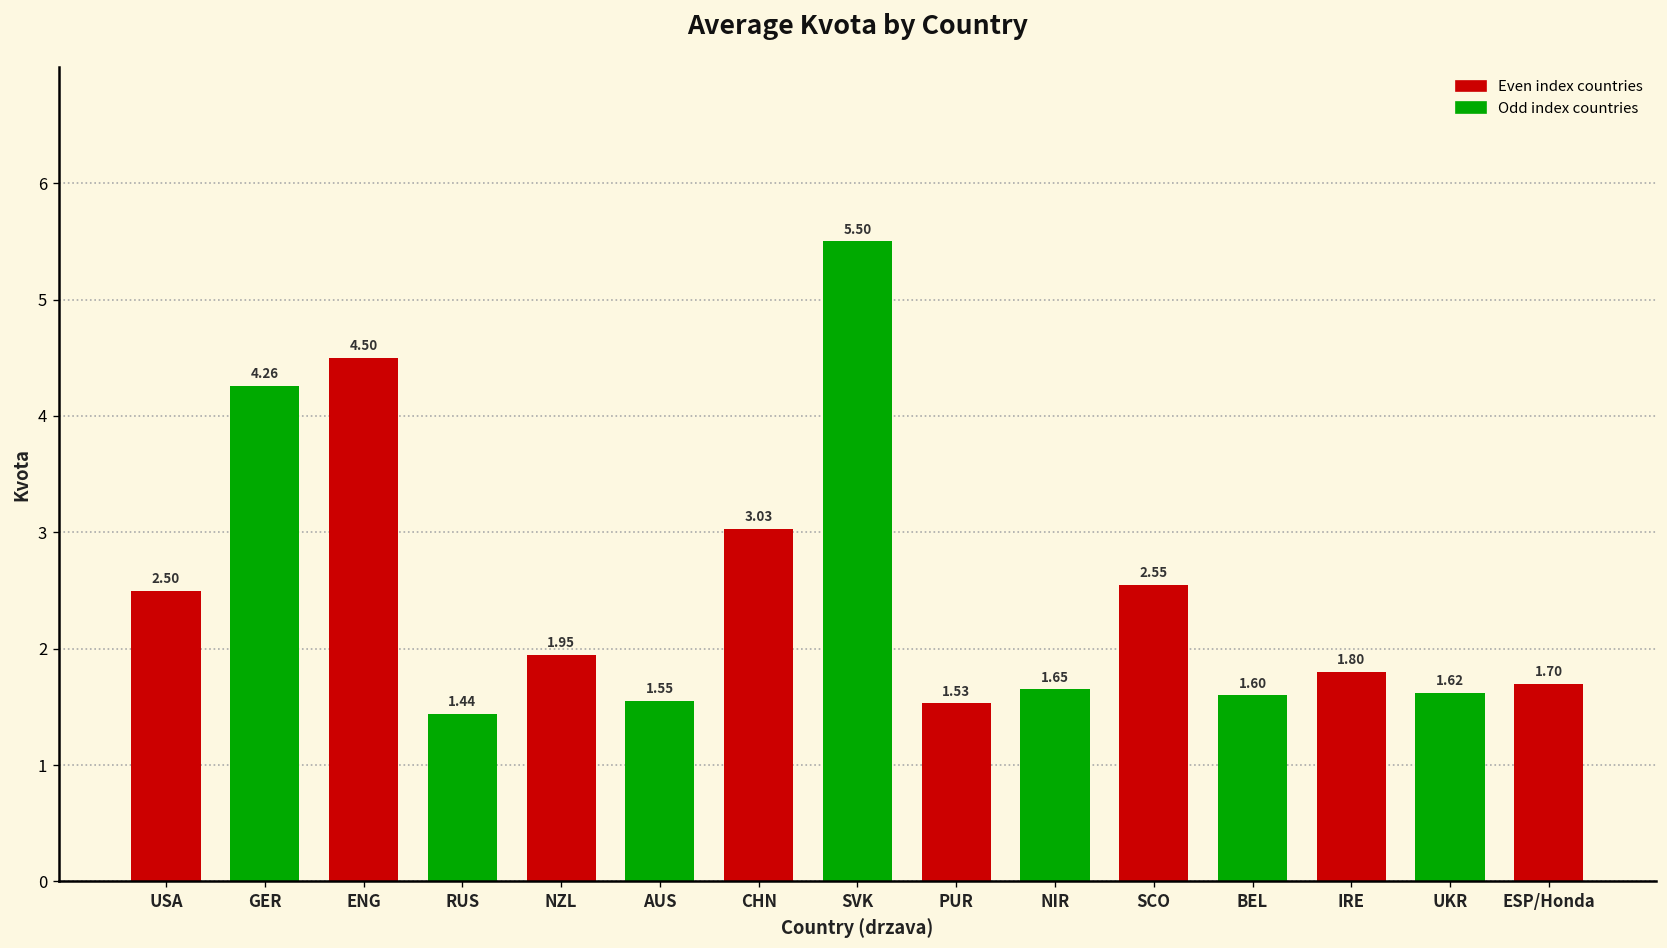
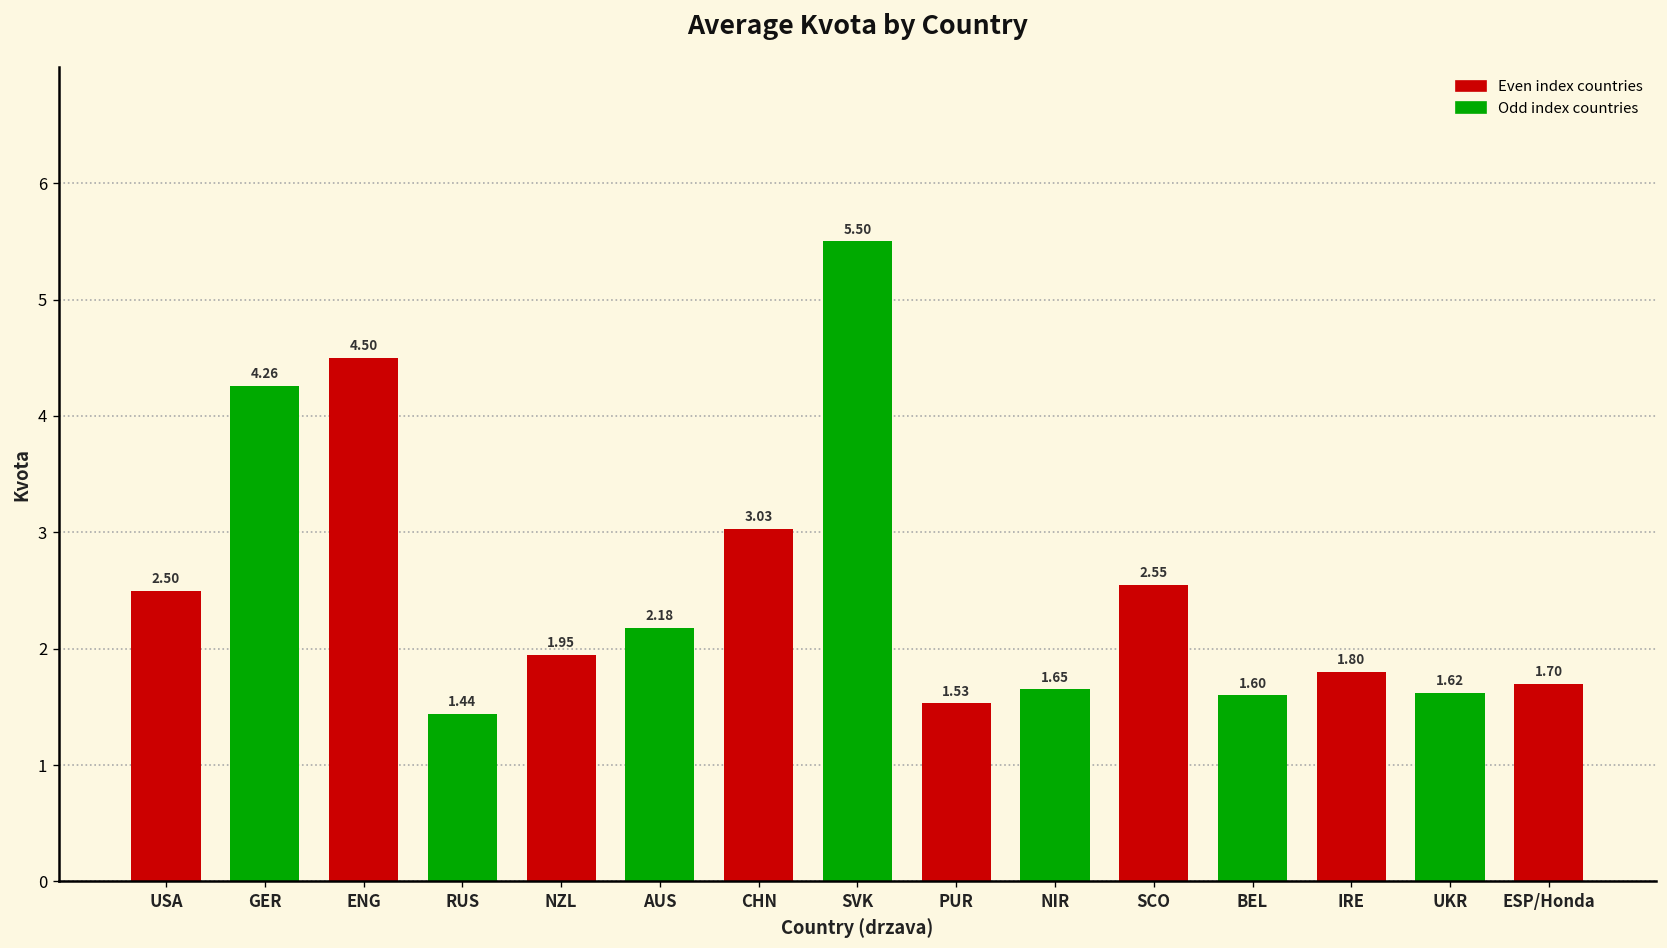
AUS: 1.55 -> 2.18
